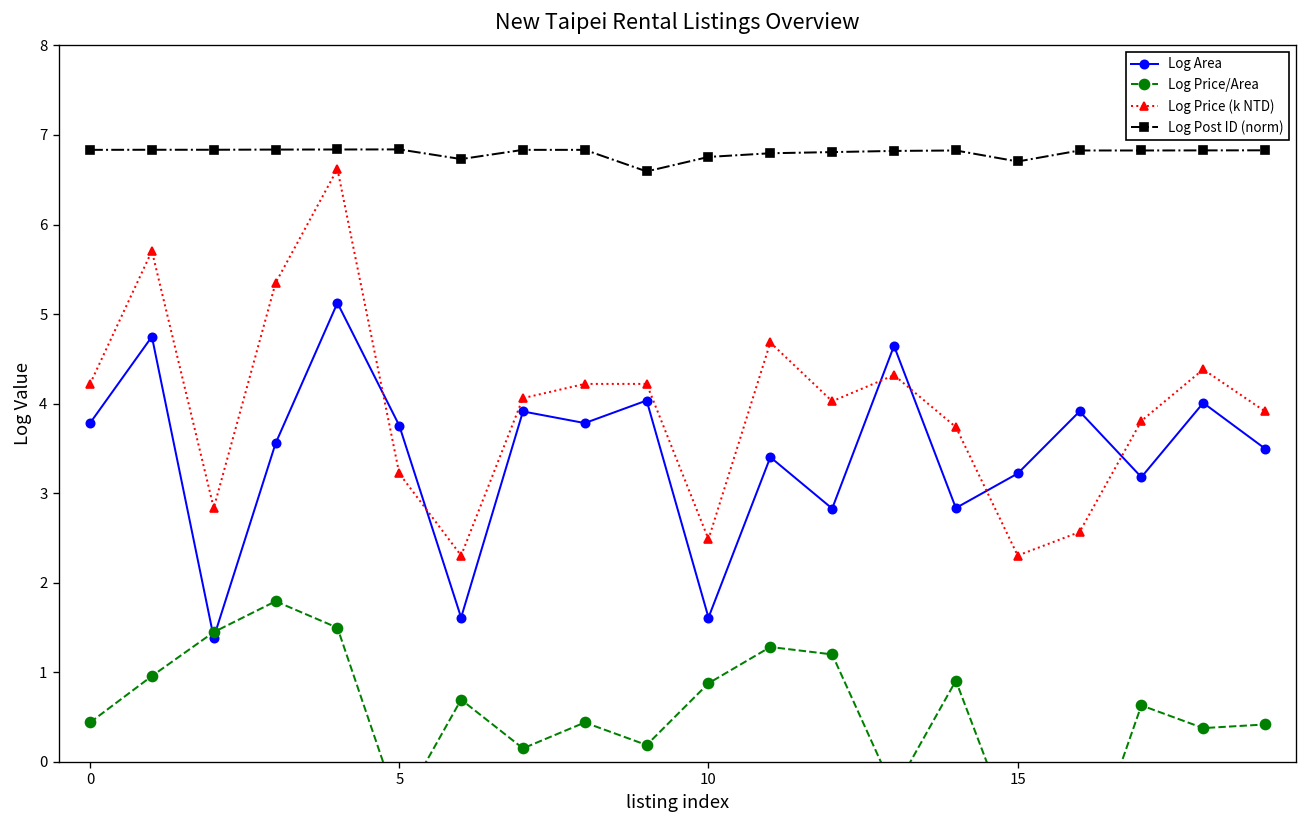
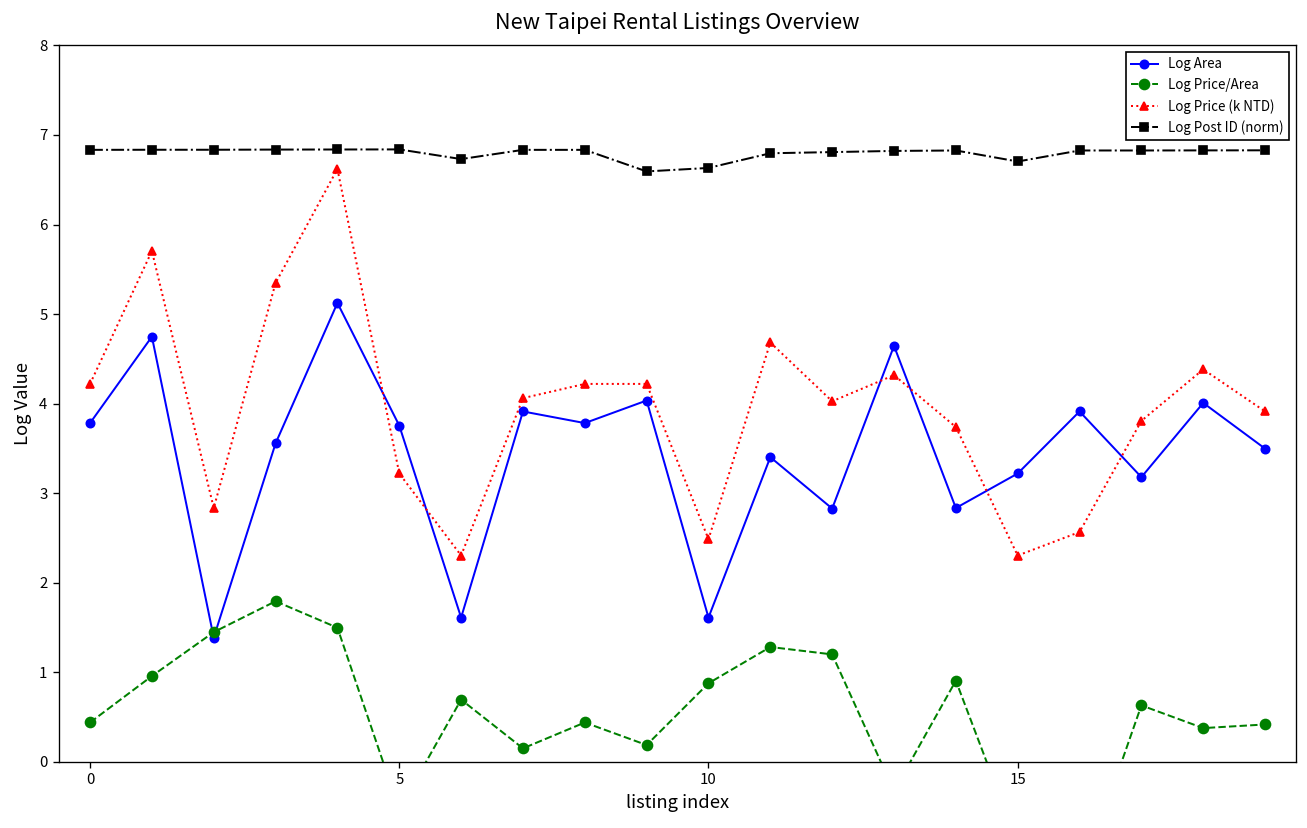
Log Post ID (norm), 10: 6.8 -> 6.6
